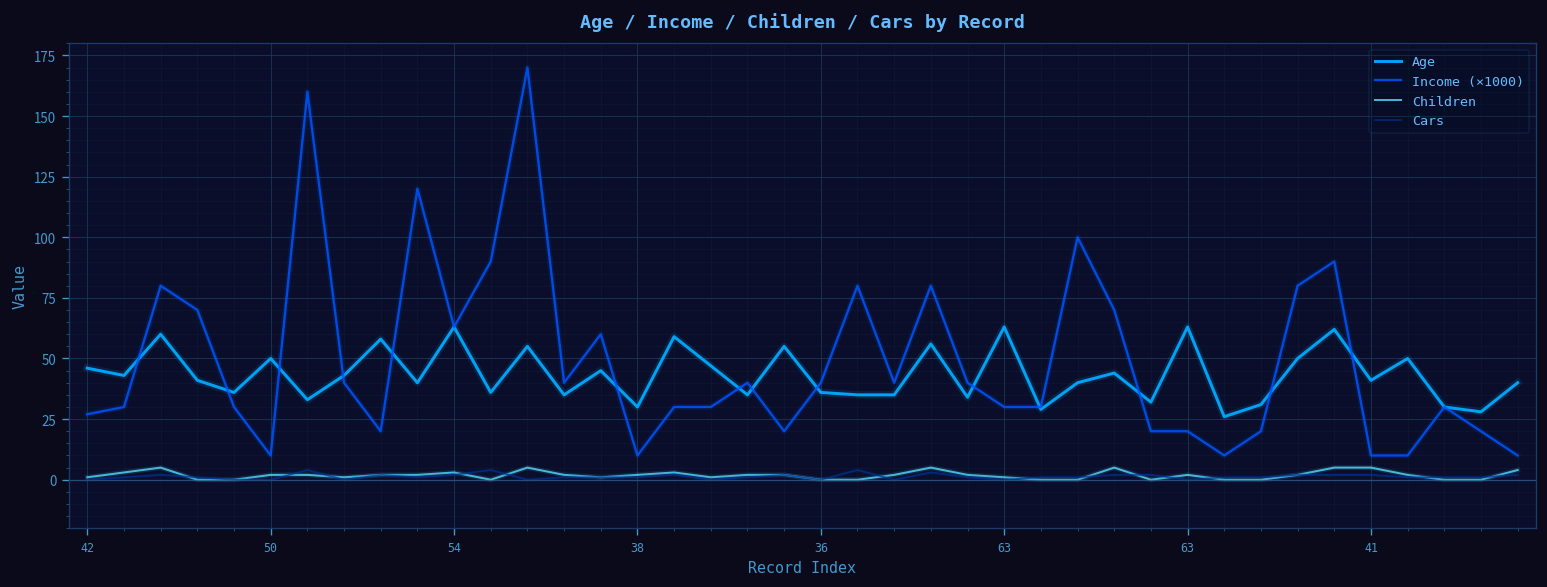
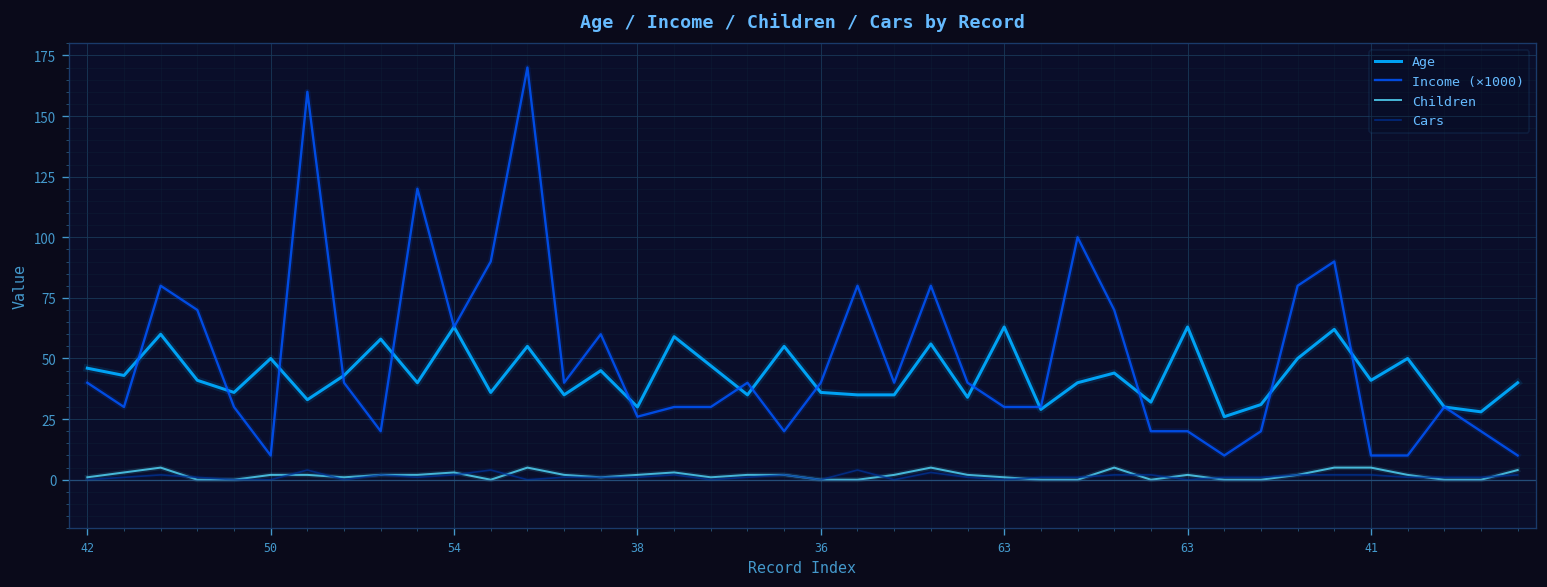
Income (×1000), 42: 27 -> 40
Income (×1000), 38: 10 -> 26
